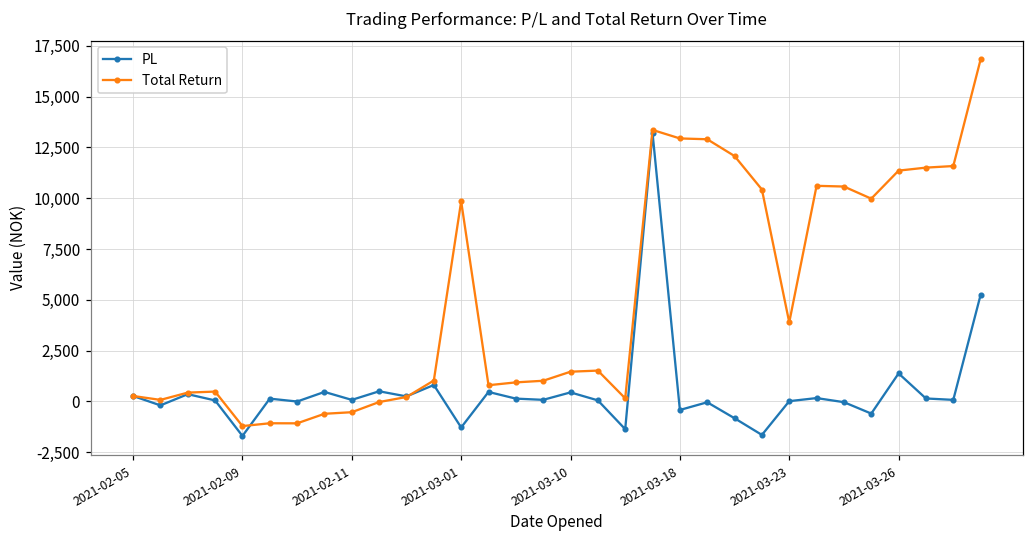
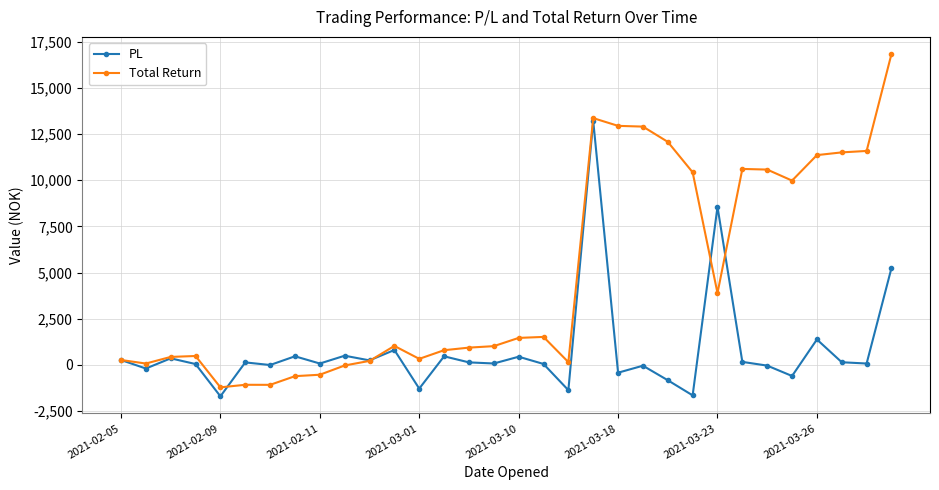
Total Return, 2021-03-01: 9,800 -> 300
PL, 2021-03-23: 0 -> 8,600
